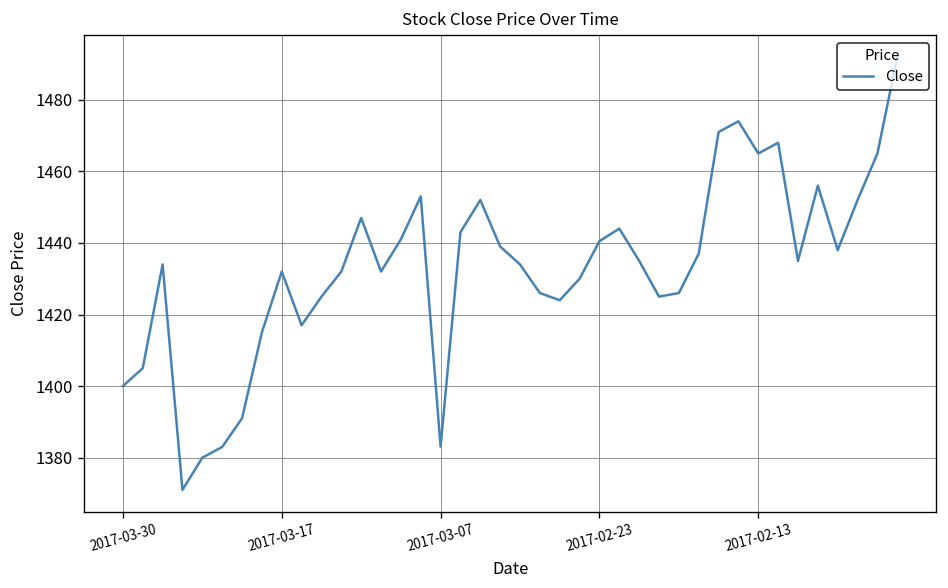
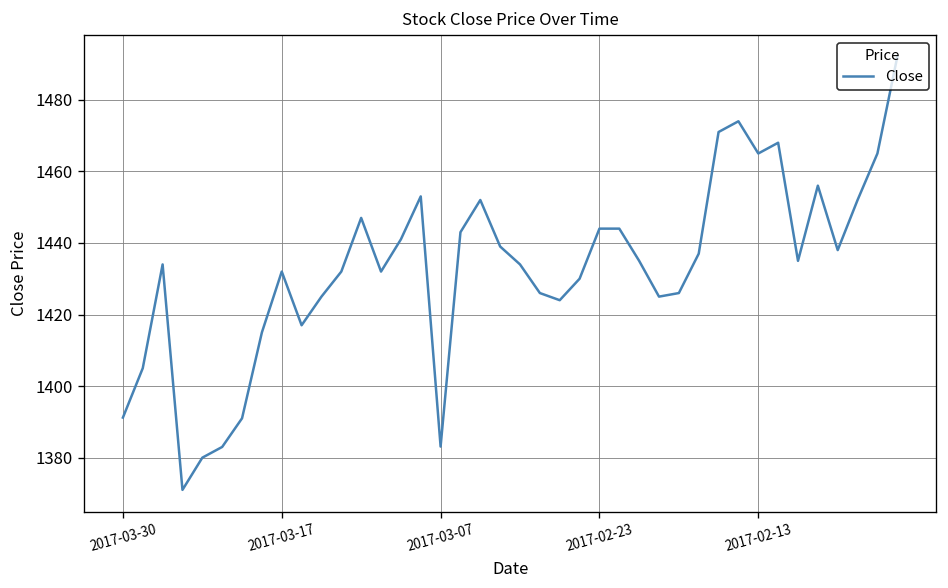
2017-03-30: 1400 -> 1391
2017-02-23: 1441 -> 1444
